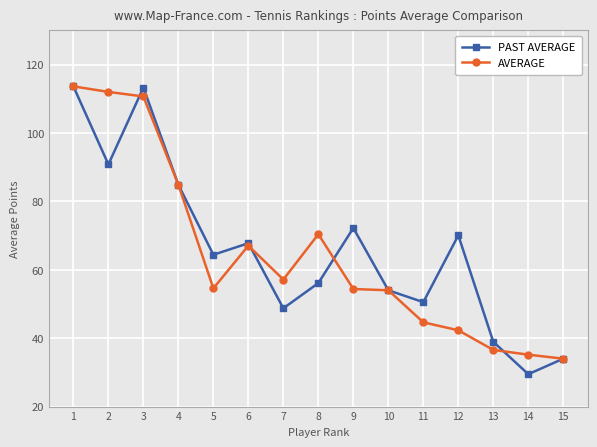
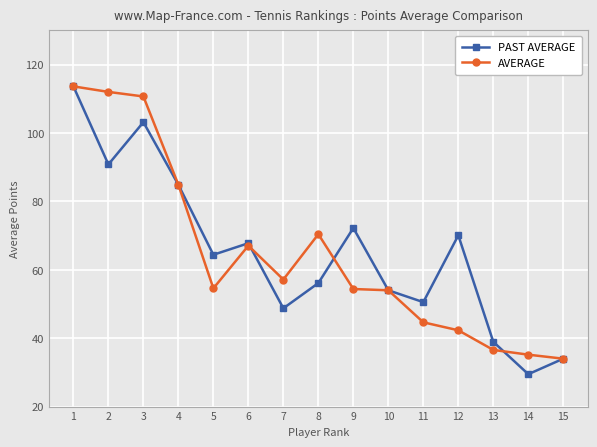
PAST AVERAGE, 3: 113 -> 103
